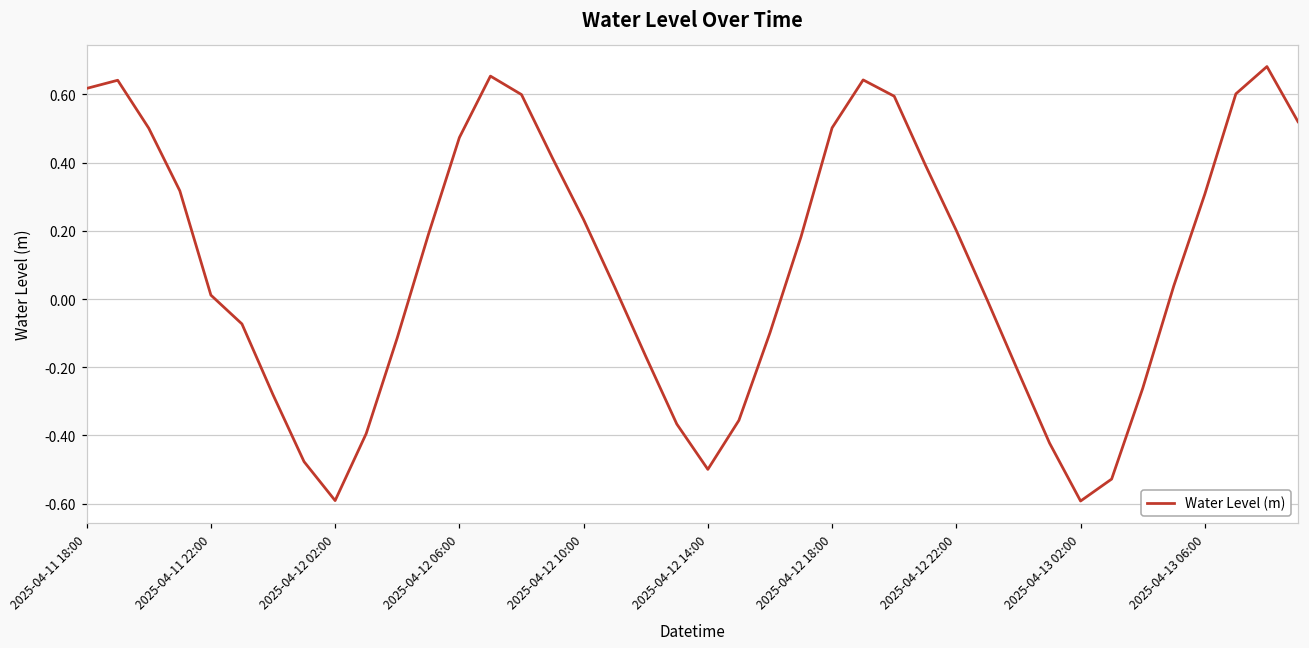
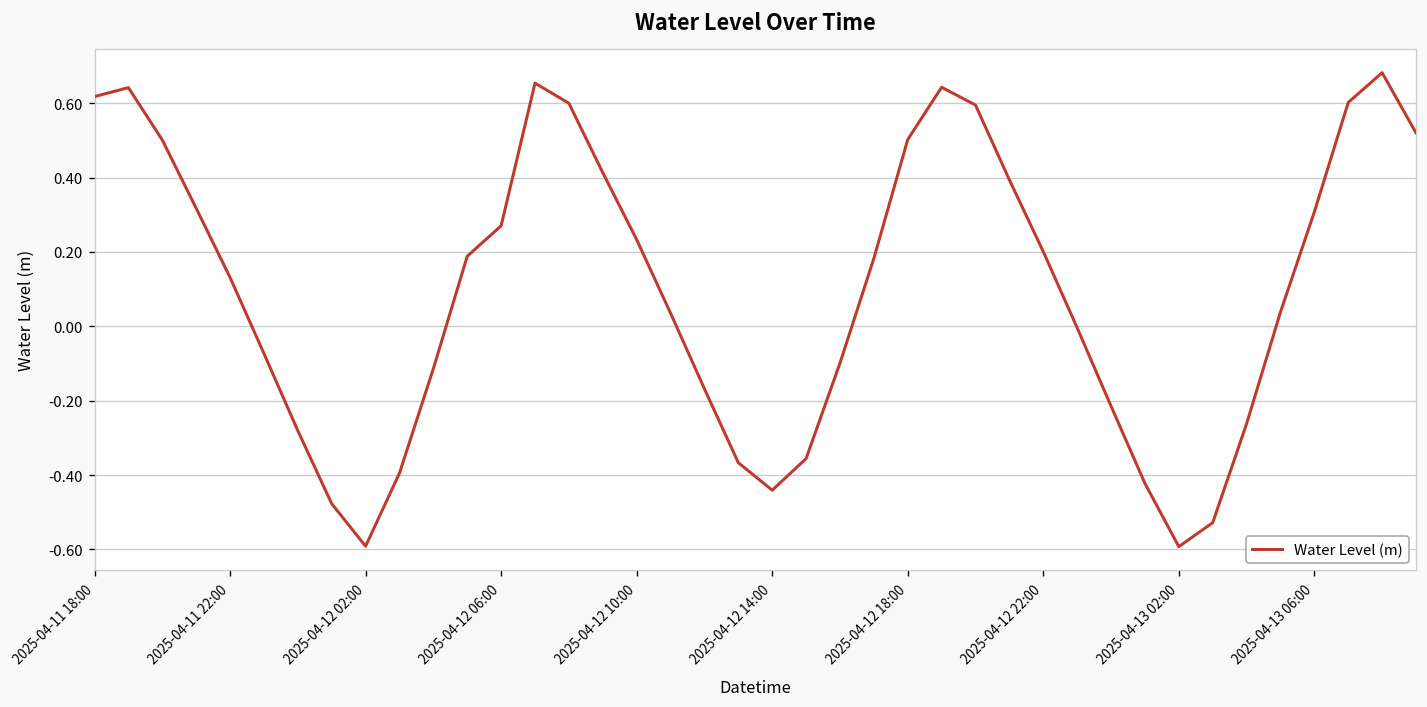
2025-04-11 22:00: 0.01 -> 0.13
2025-04-12 06:00: 0.47 -> 0.27
2025-04-12 14:00: -0.50 -> -0.44
